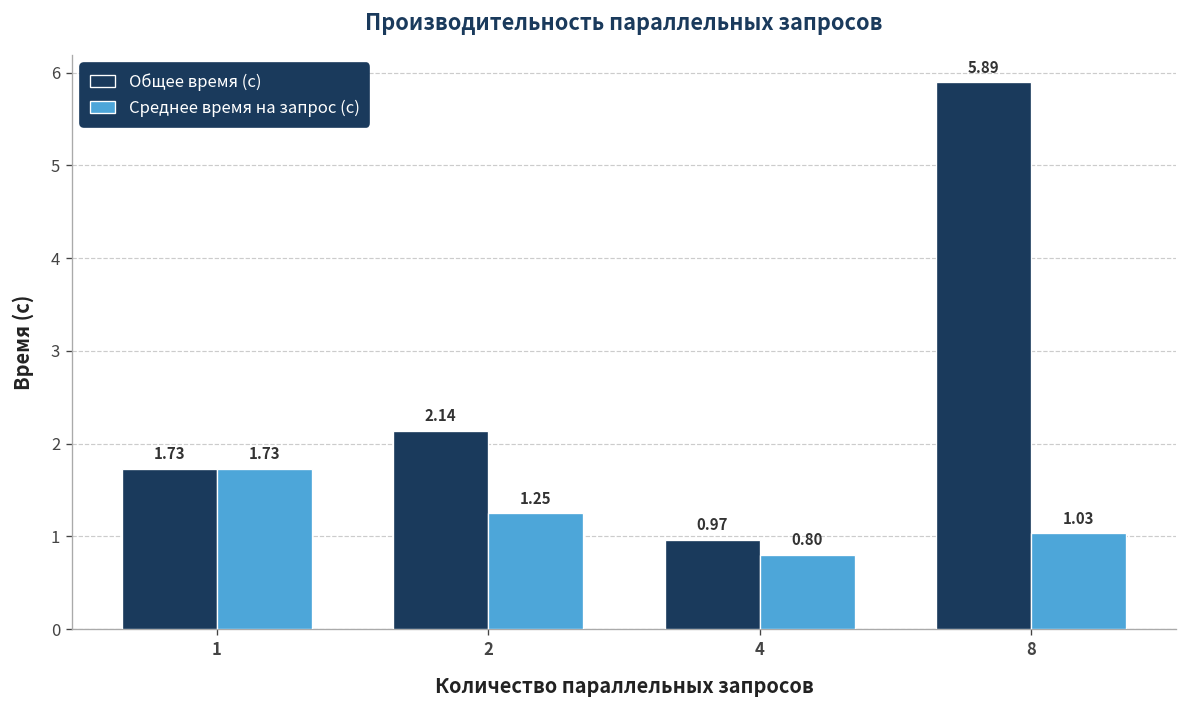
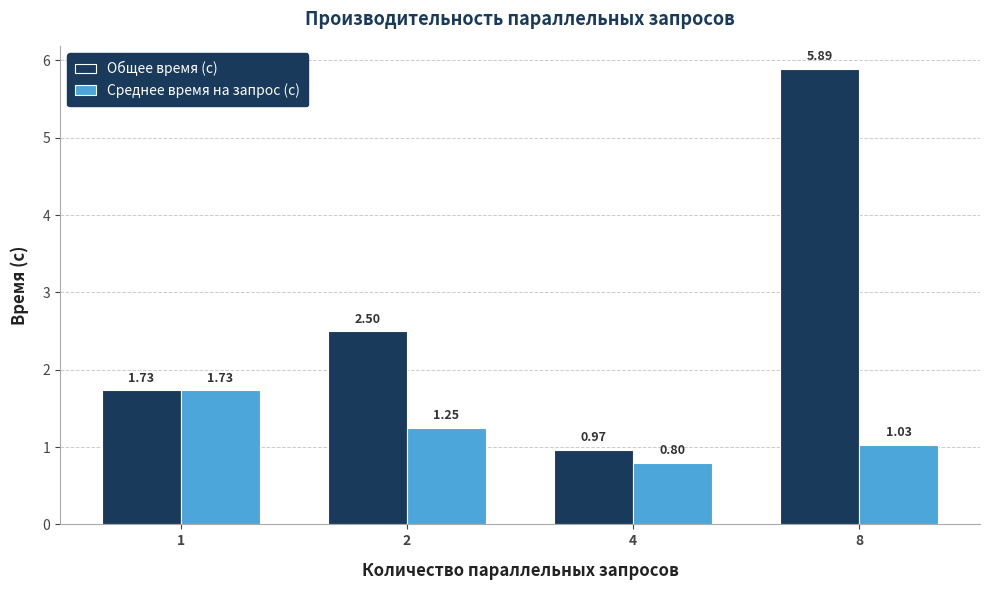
Общее время (с), 2: 2.14 -> 2.50
